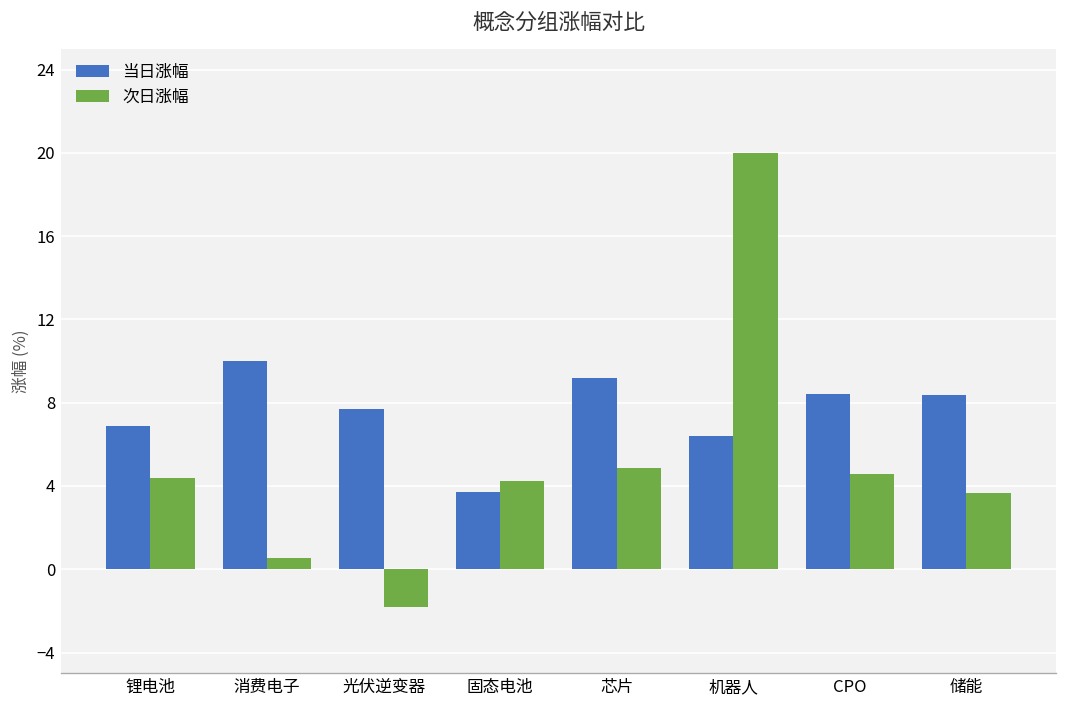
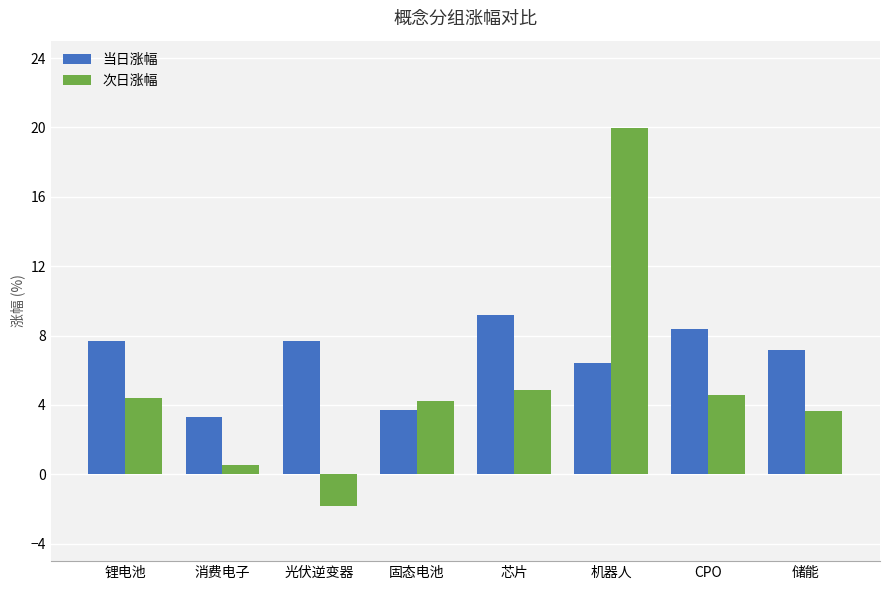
当日涨幅, 锂电池: 6.9 -> 7.7
当日涨幅, 消费电子: 10.0 -> 3.3
当日涨幅, 储能: 8.4 -> 7.2
